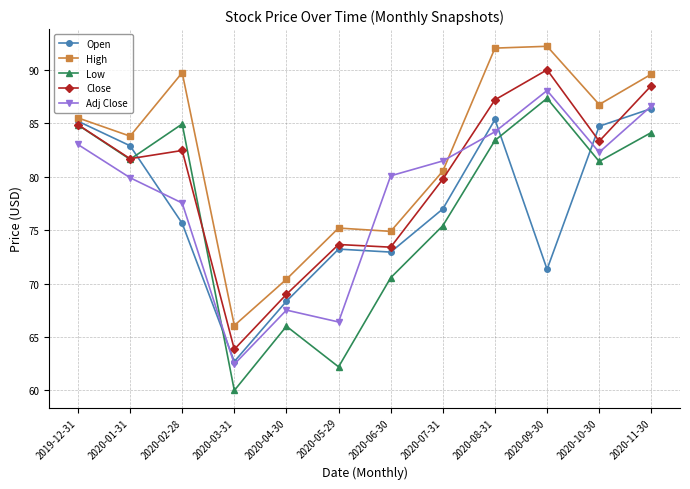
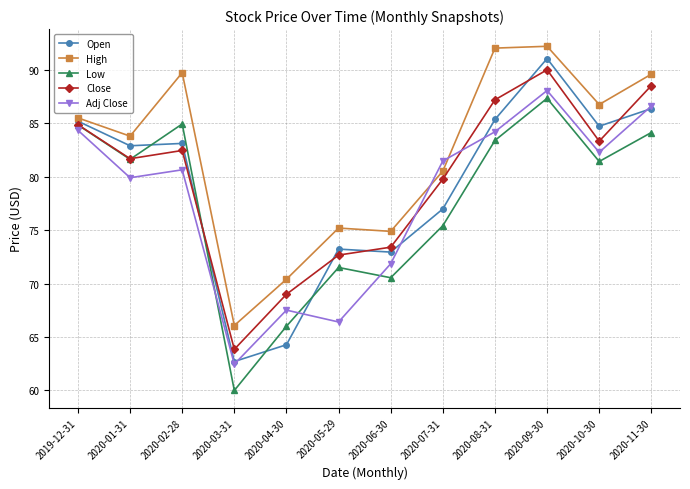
Adj Close, 2019-12-31: 83.0 -> 84.3
Open, 2020-02-28: 75.6 -> 83.1
Adj Close, 2020-02-28: 77.5 -> 80.6
Open, 2020-04-30: 68.3 -> 64.3
Low, 2020-05-29: 62.2 -> 71.5
Close, 2020-05-29: 73.7 -> 72.7
Adj Close, 2020-06-30: 80.1 -> 71.9
Open, 2020-09-30: 71.3 -> 91.1
